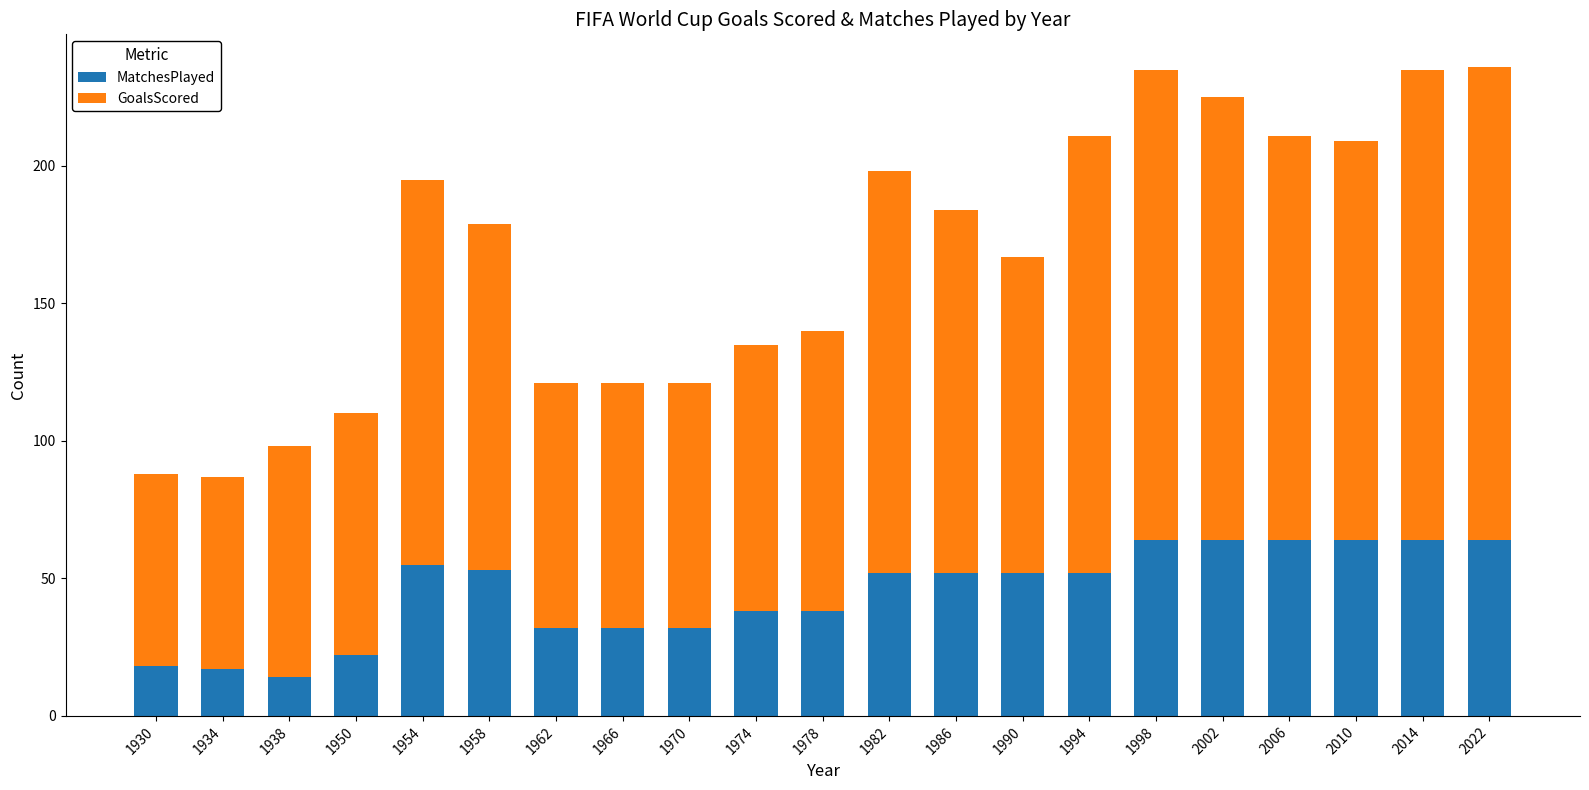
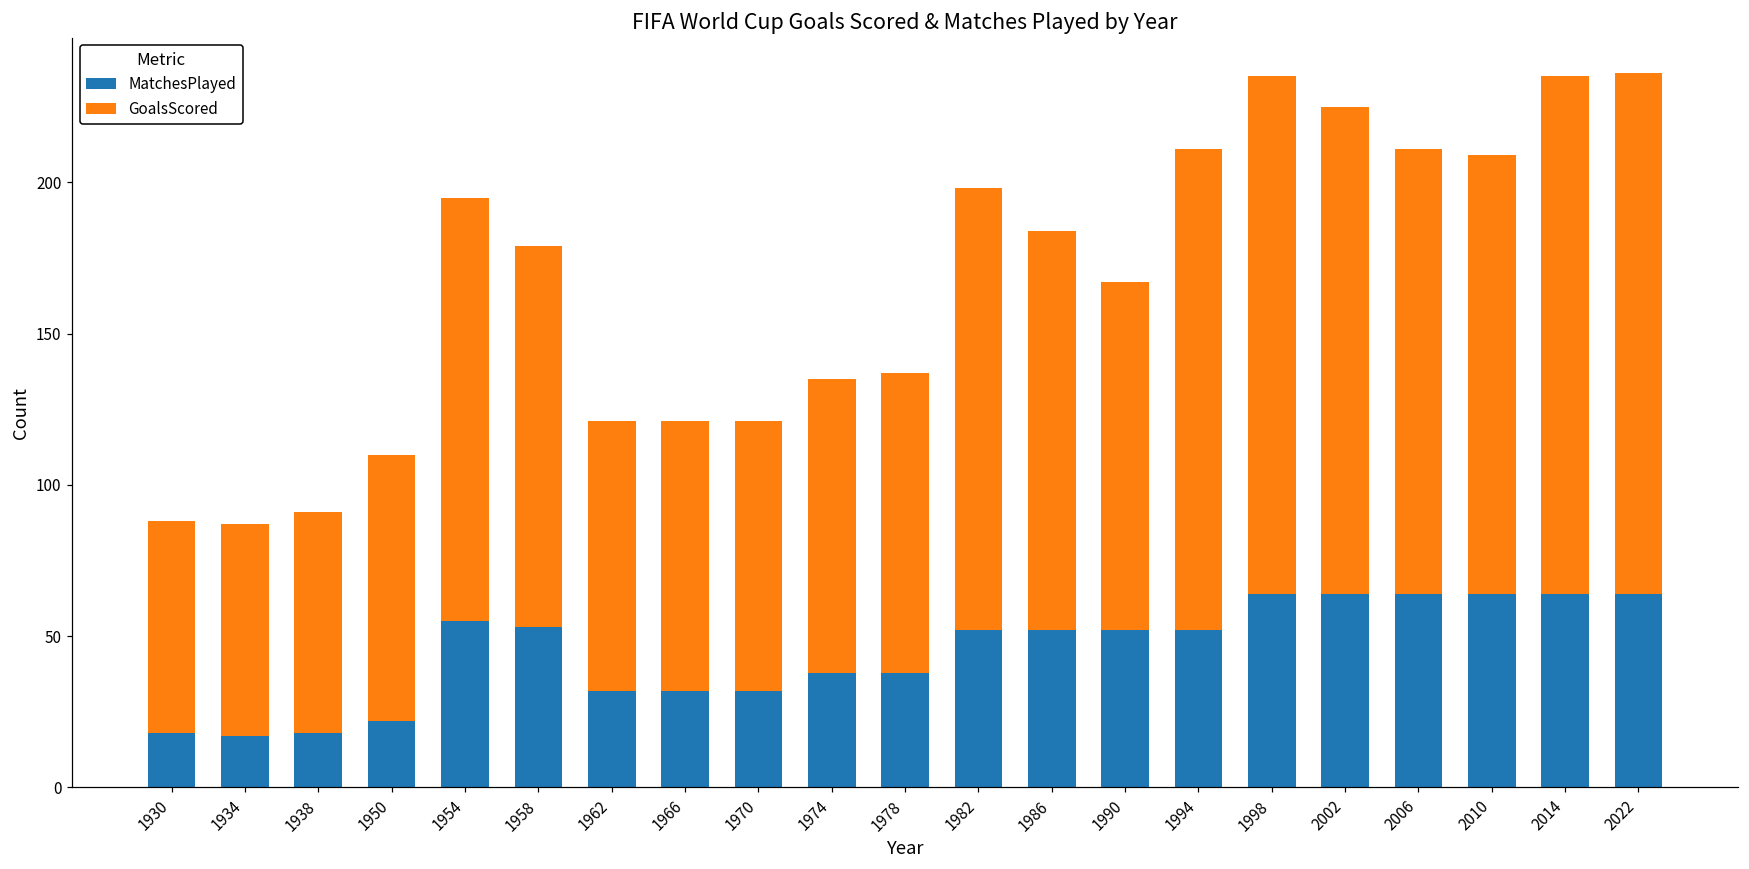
MatchesPlayed, 1938: 14 -> 18
GoalsScored, 1938: 84 -> 73
GoalsScored, 1978: 102 -> 99
